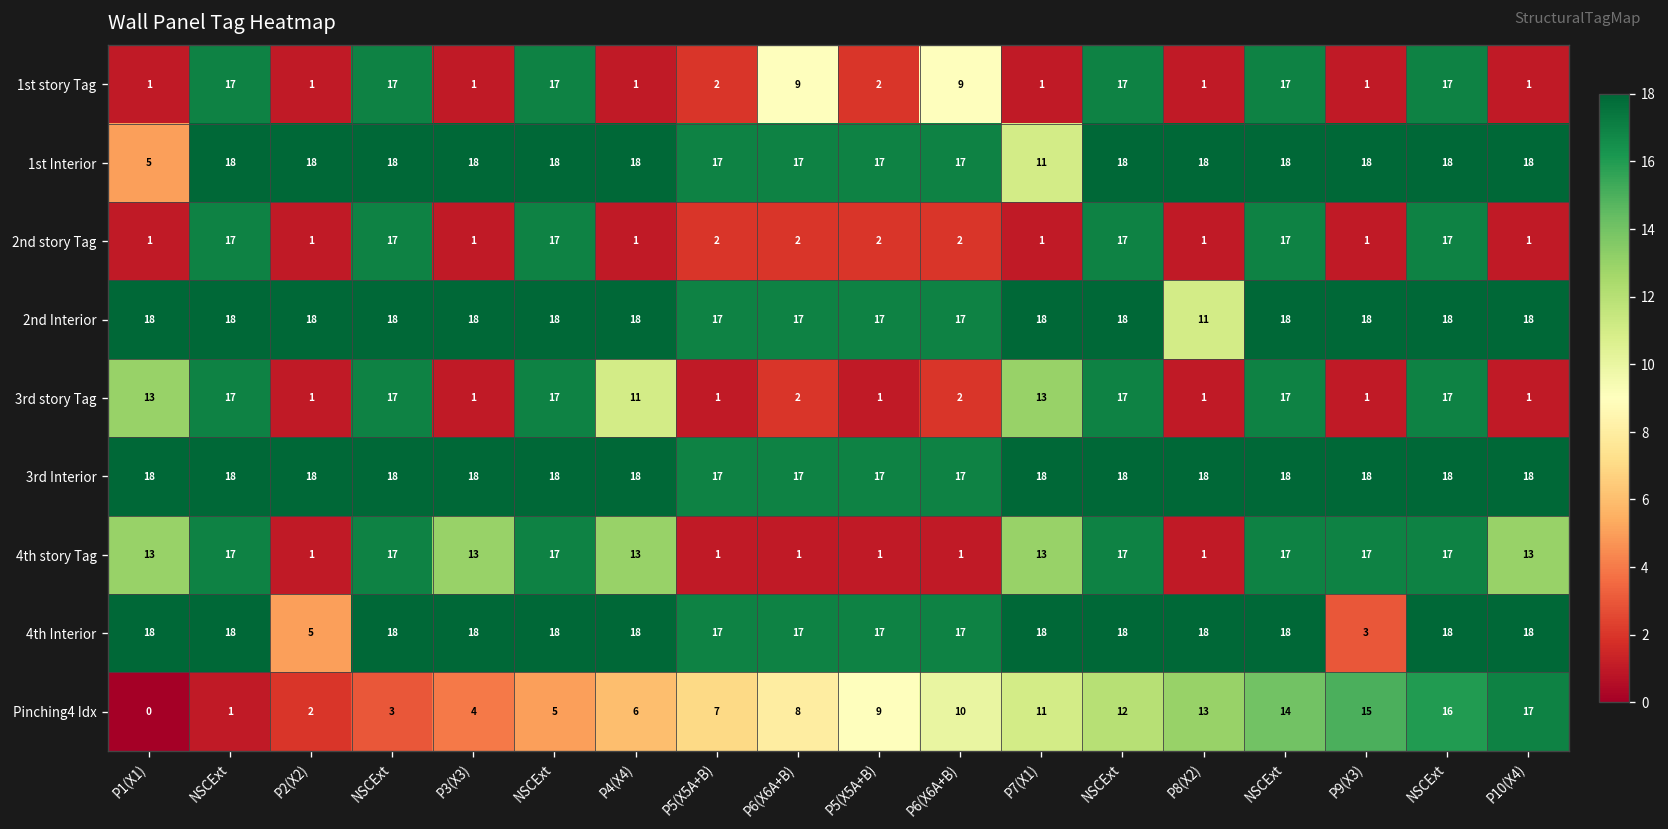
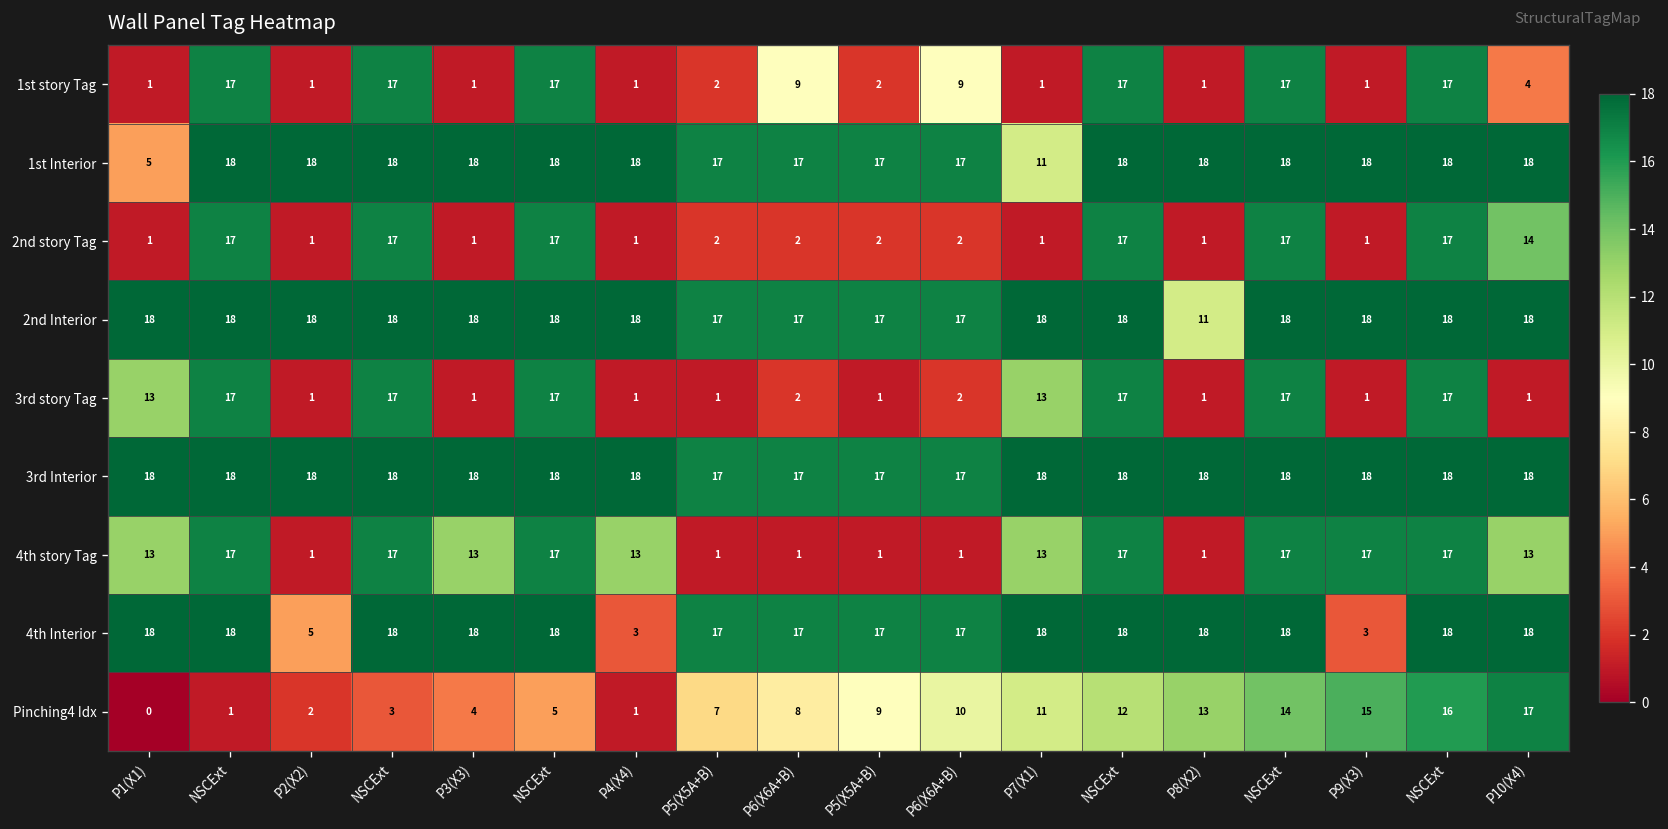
1st story Tag, P10(X4): 1 -> 4
2nd story Tag, P10(X4): 1 -> 14
3rd story Tag, P4(X4): 11 -> 1
4th Interior, P4(X4): 18 -> 3
Pinching4 Idx, P4(X4): 6 -> 1
